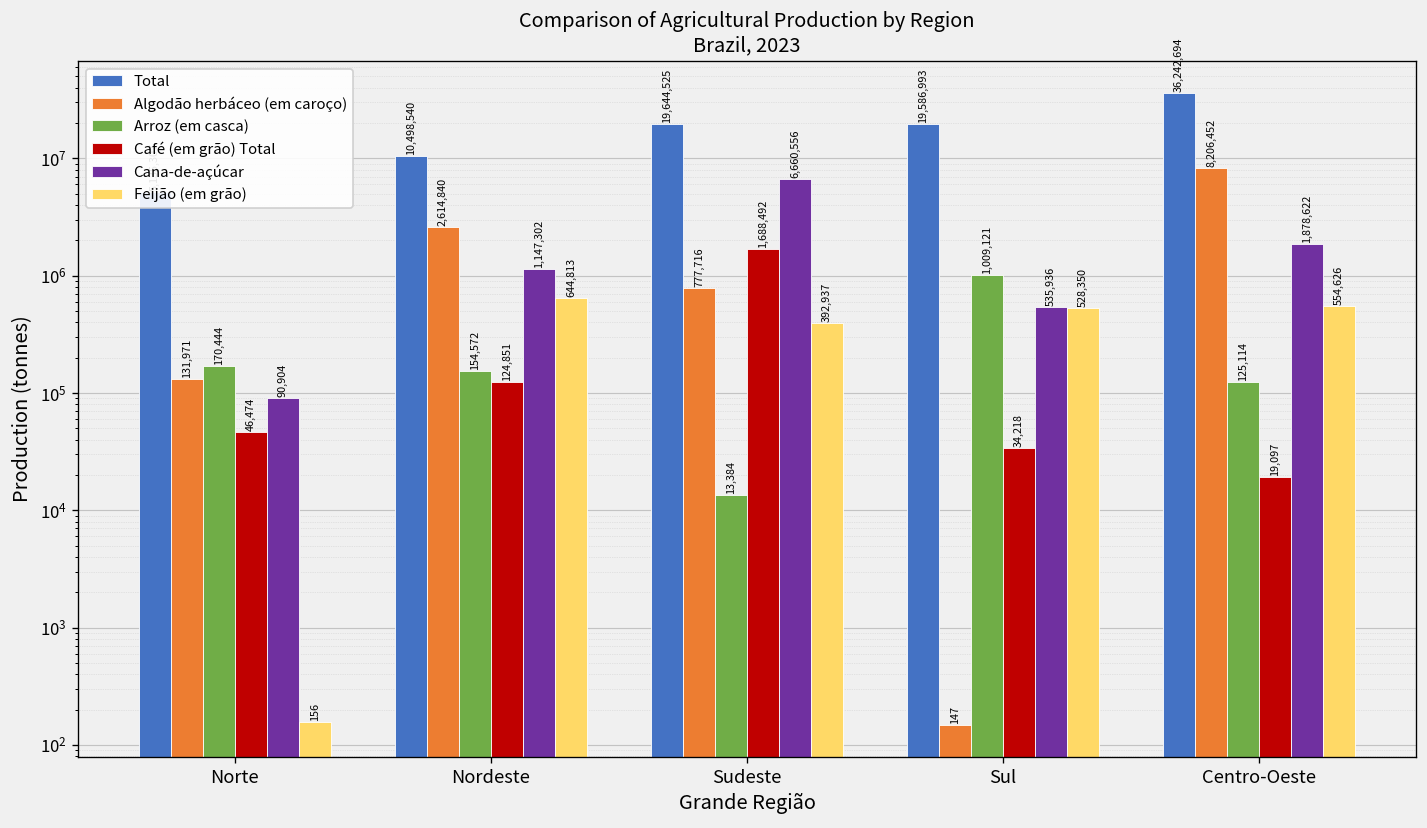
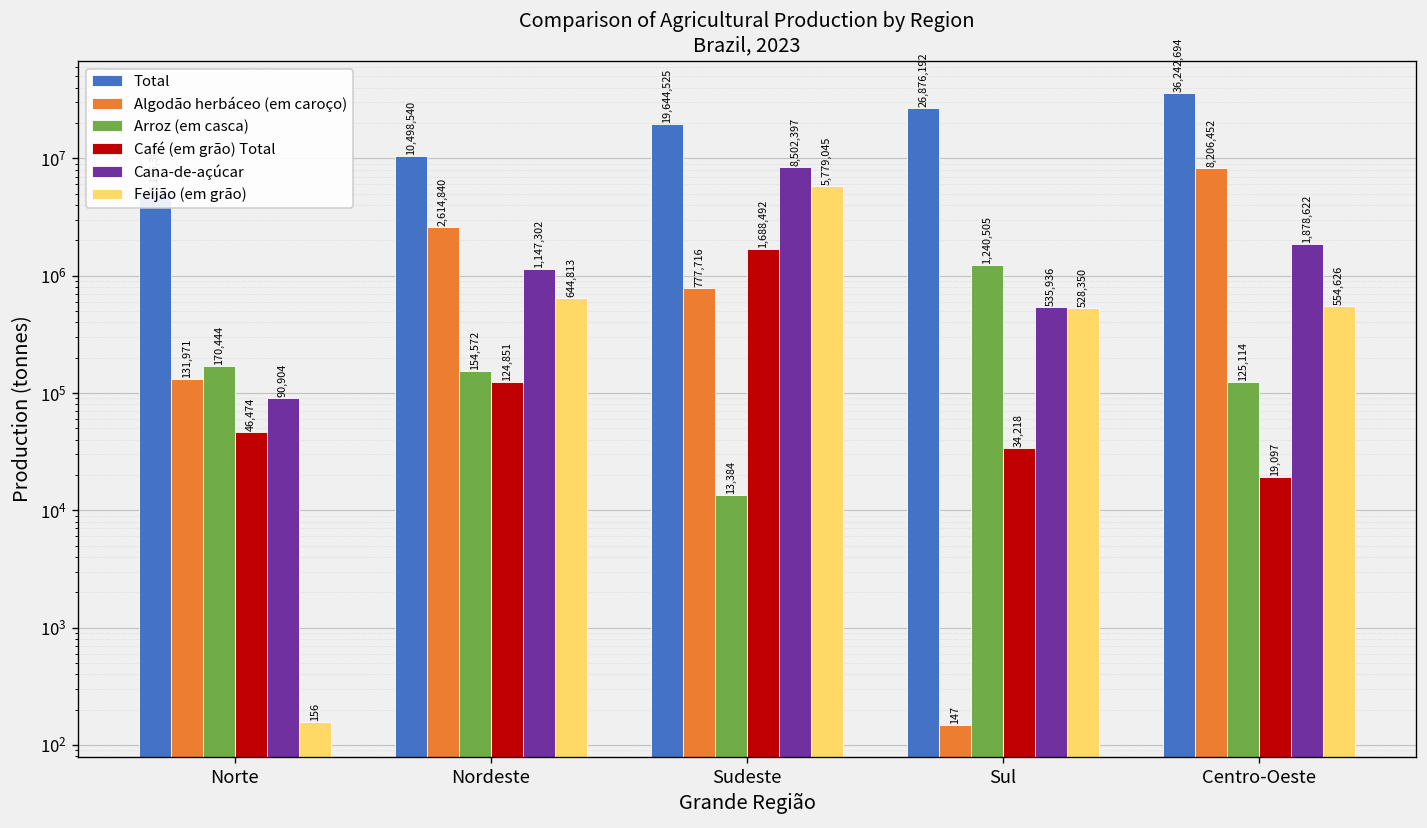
Cana-de-açúcar, Sudeste: 6,660,556 -> 8,502,397
Feijão (em grão), Sudeste: 392,937 -> 5,779,045
Total, Sul: 19,586,993 -> 26,876,192
Arroz (em casca), Sul: 1,009,121 -> 1,240,505
